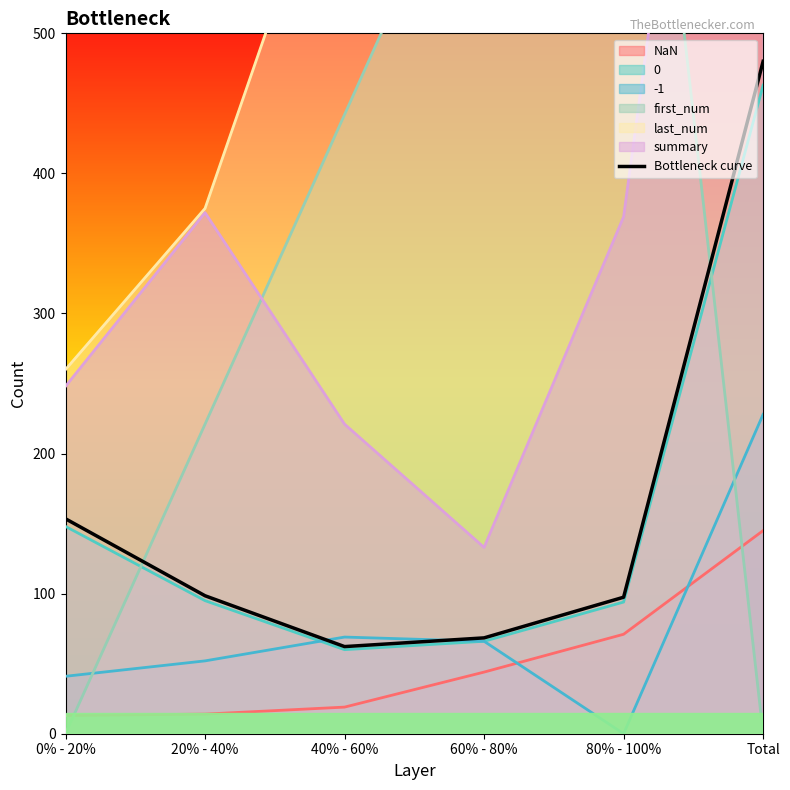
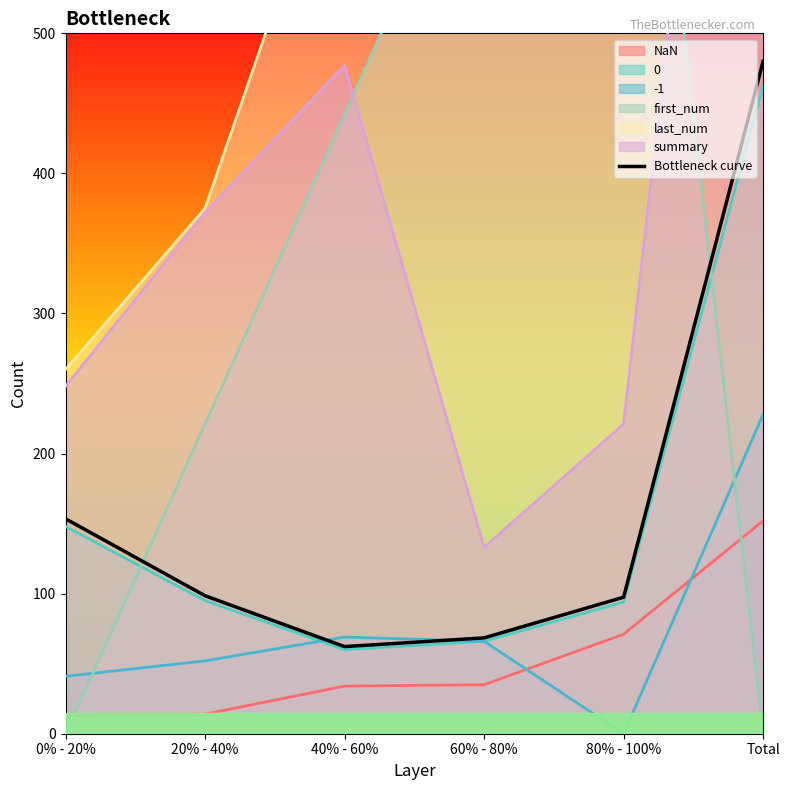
NaN, 40% - 60%: 19 -> 34
summary, 40% - 60%: 221 -> 477
NaN, 60% - 80%: 44 -> 35
summary, 80% - 100%: 369 -> 221
NaN, Total: 145 -> 152
